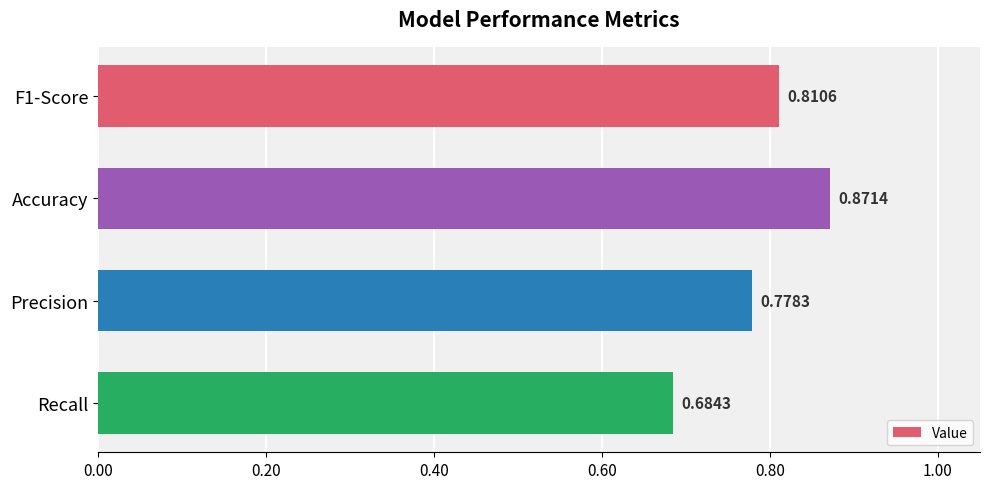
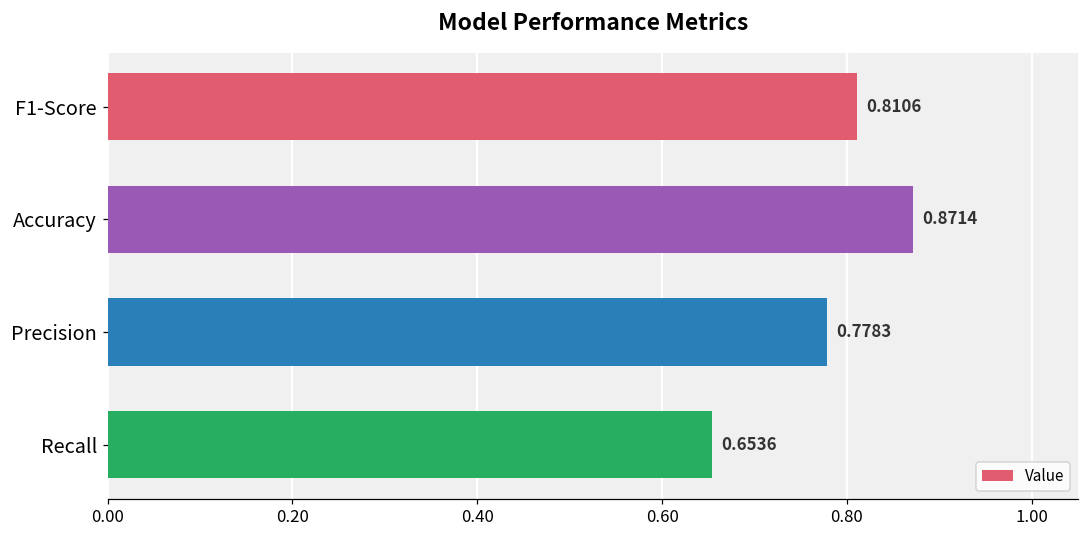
Recall: 0.6843 -> 0.6536
